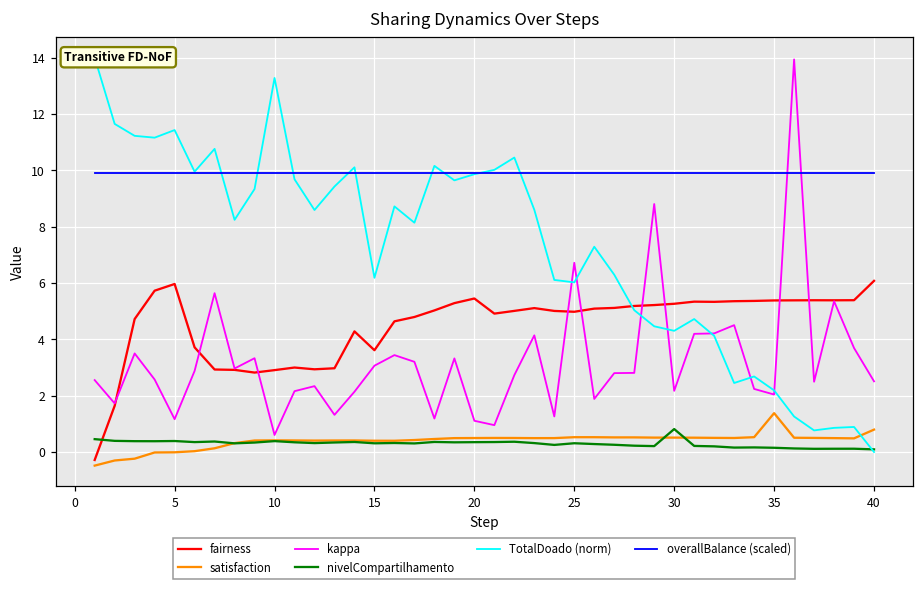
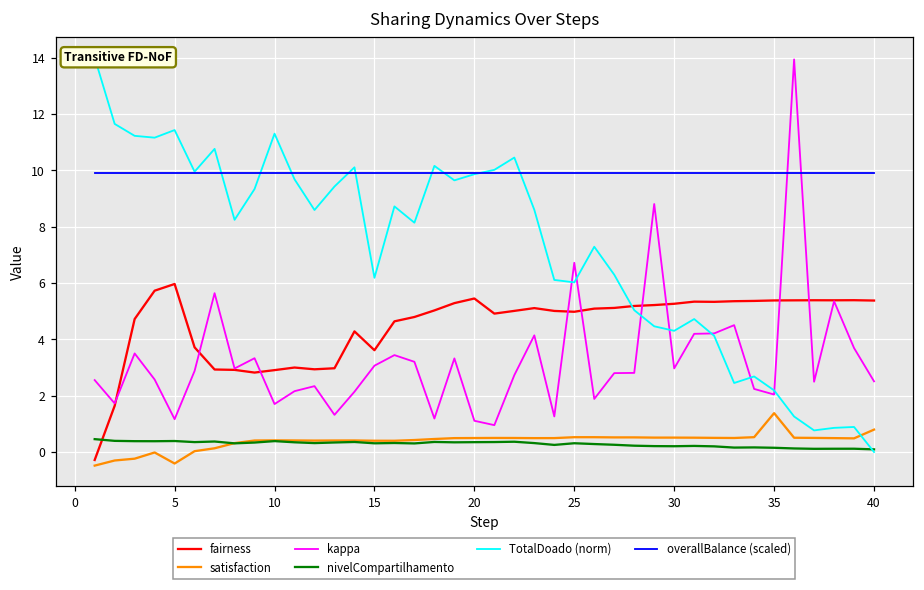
satisfaction, 5: 0.0 -> -0.4
kappa, 10: 0.6 -> 1.7
TotalDoado (norm), 10: 13.3 -> 11.3
kappa, 30: 2.2 -> 3.0
nivelCompartilhamento, 30: 0.8 -> 0.2
fairness, 40: 6.1 -> 5.4
